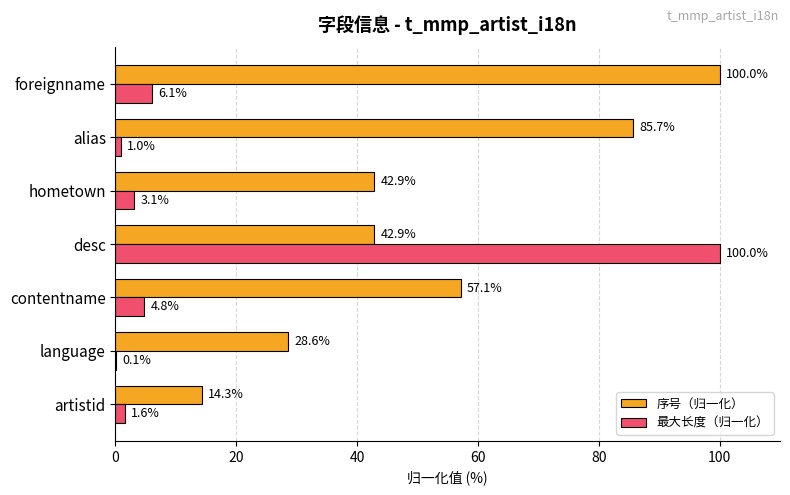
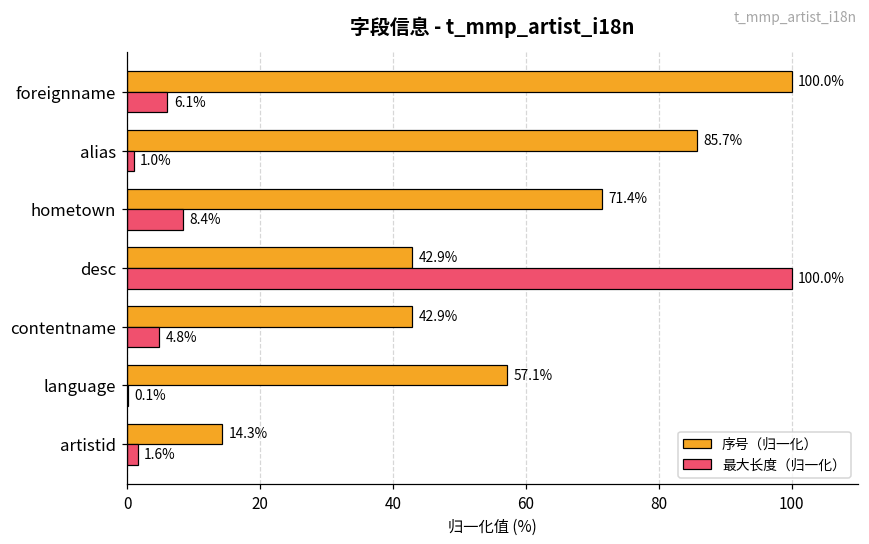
序号（归一化）, hometown: 42.9% -> 71.4%
最大长度（归一化）, hometown: 3.1% -> 8.4%
序号（归一化）, contentname: 57.1% -> 42.9%
序号（归一化）, language: 28.6% -> 57.1%
